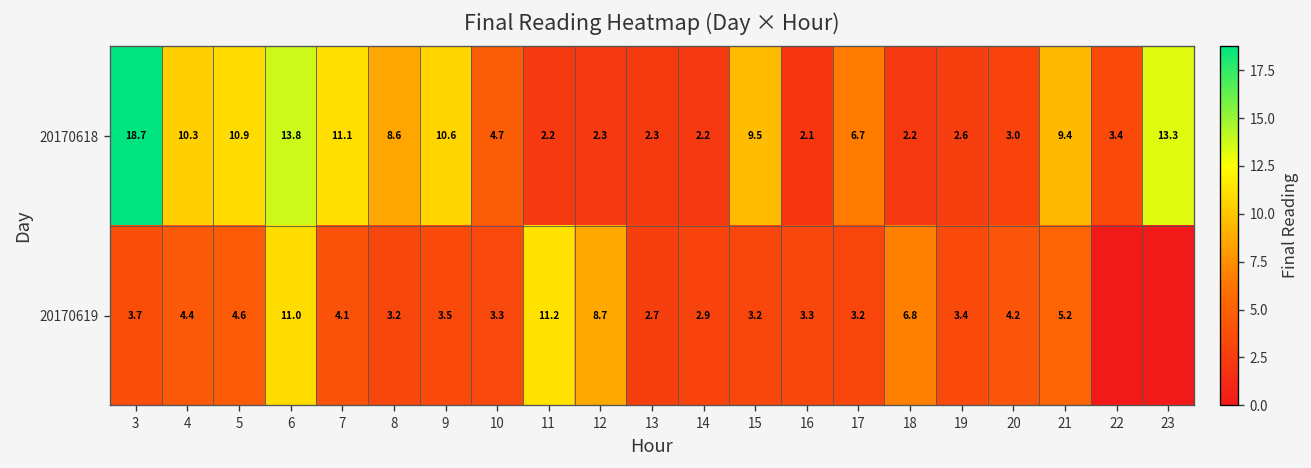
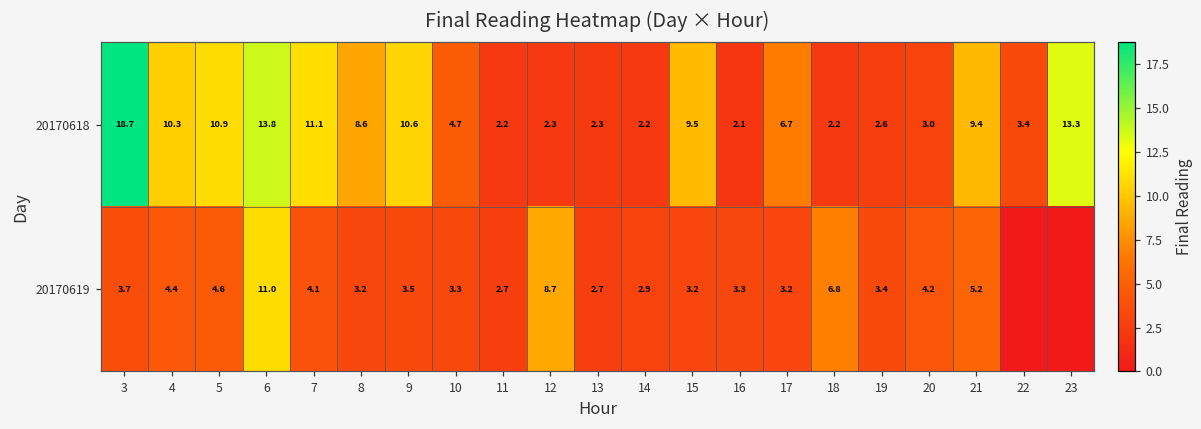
20170619, 11: 11.2 -> 2.7
